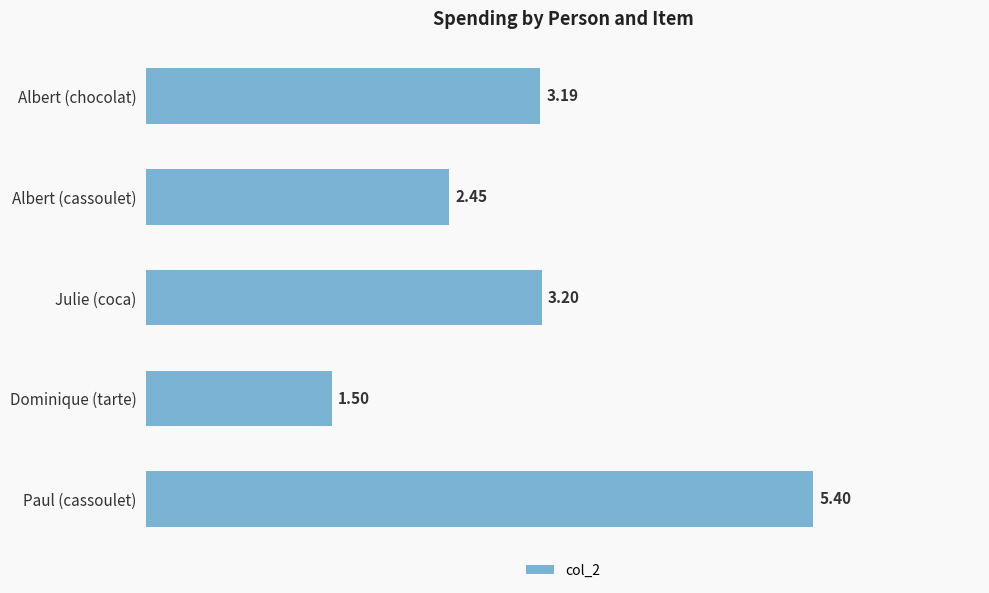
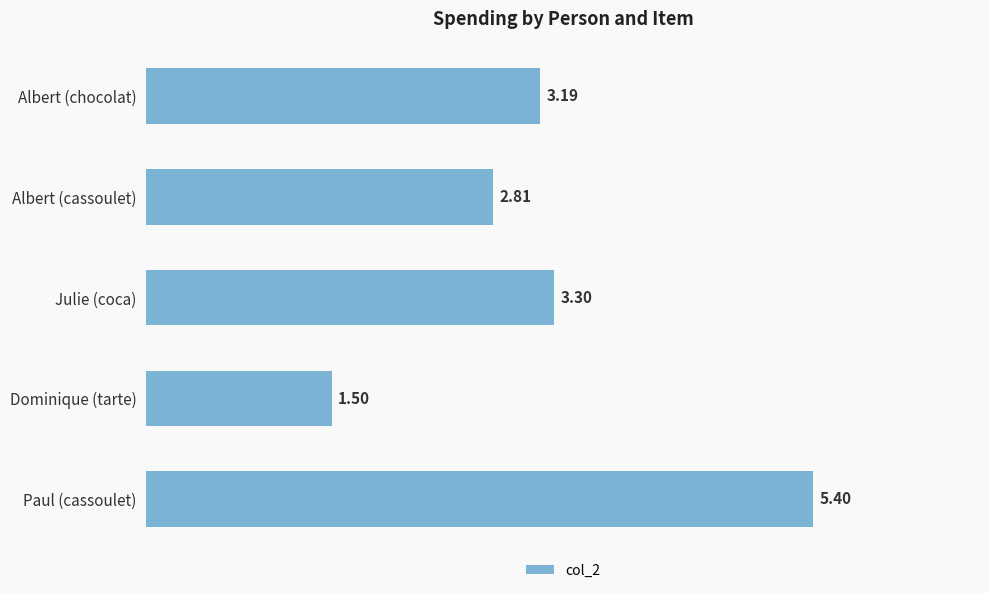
Albert (cassoulet): 2.45 -> 2.81
Julie (coca): 3.20 -> 3.30
